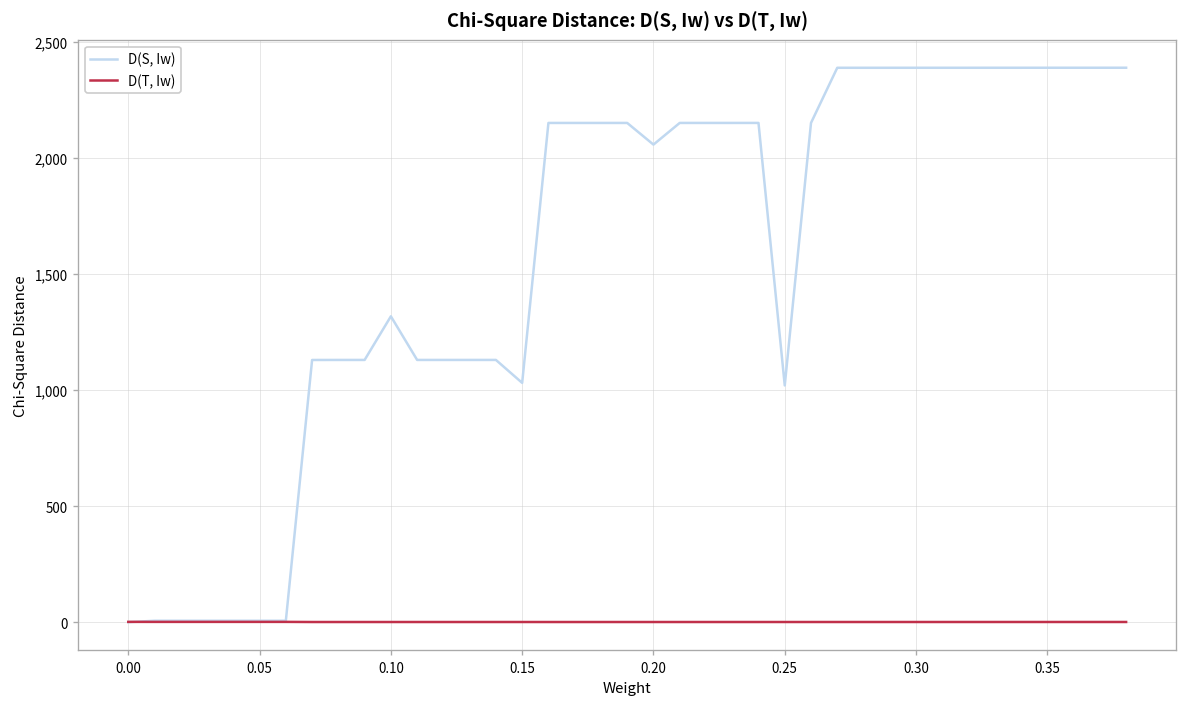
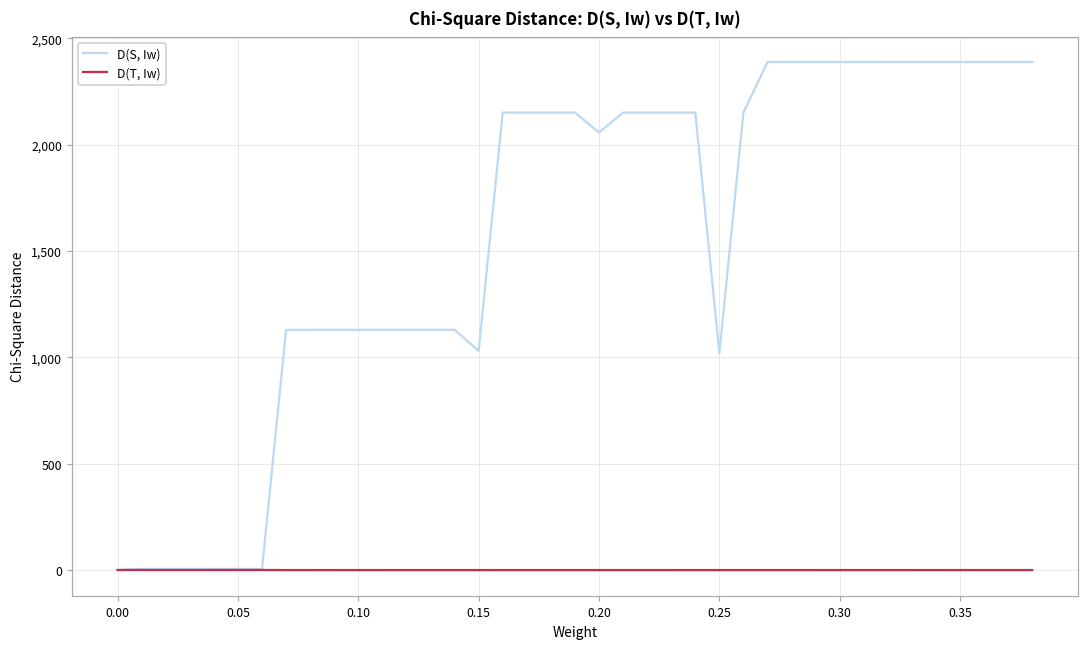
D(S, Iw), 0.10: 1,320 -> 1,130
